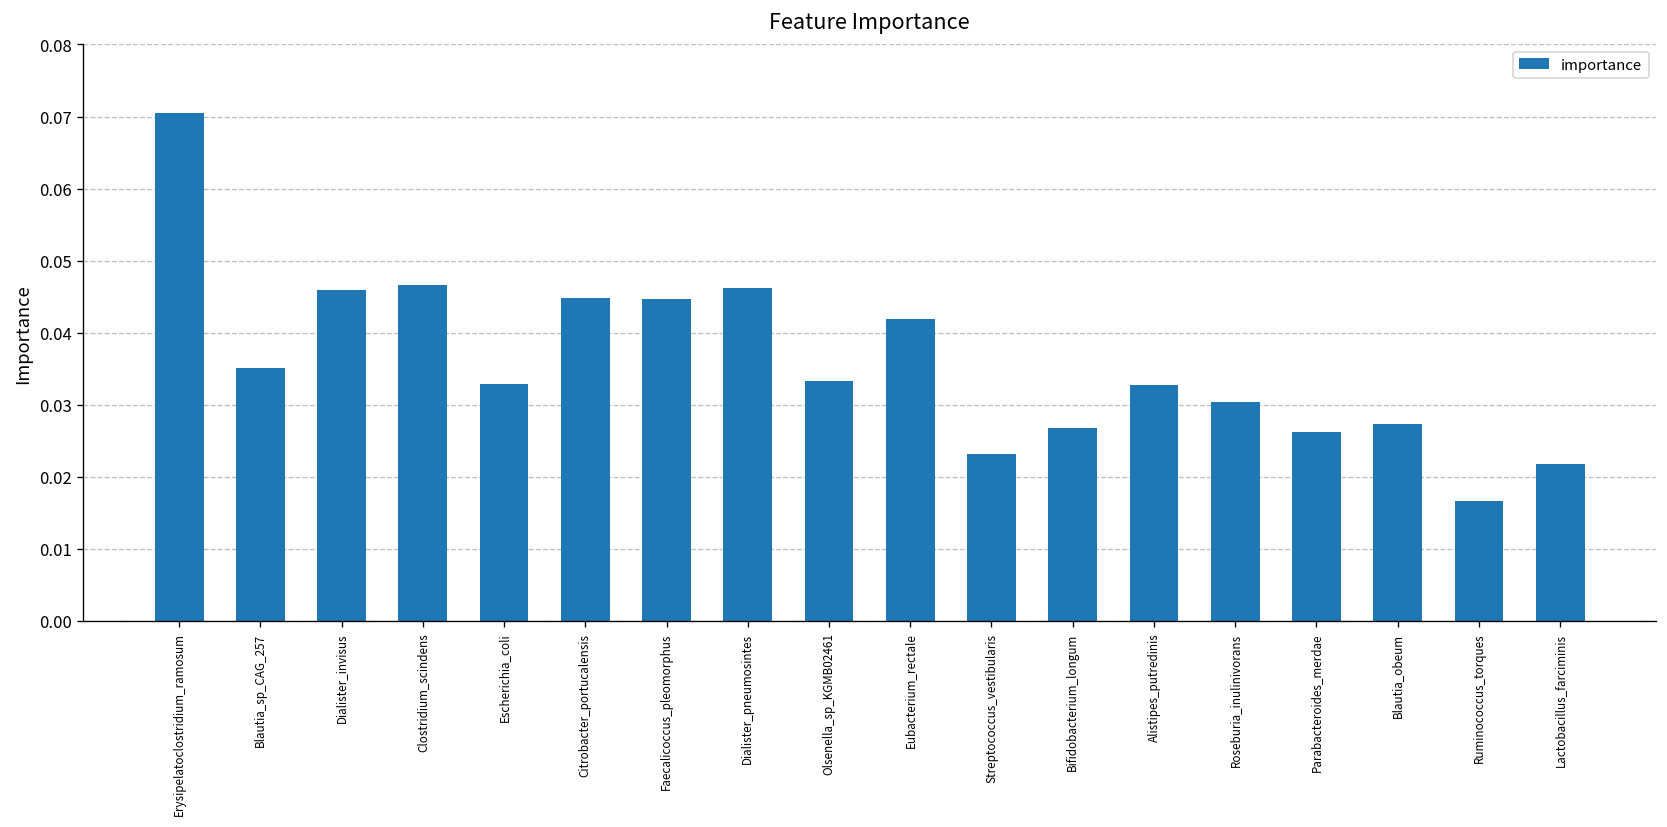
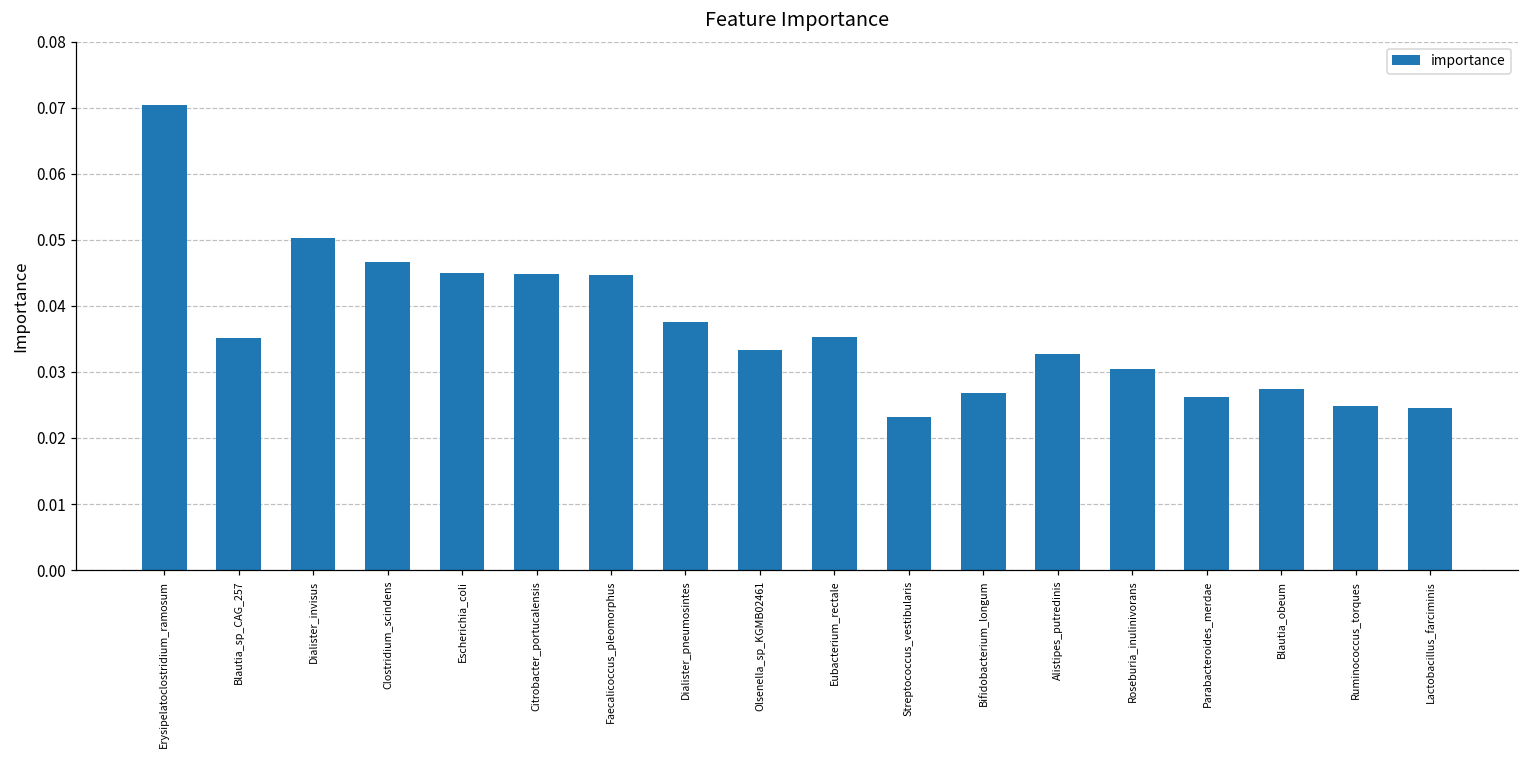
Dialister_invisus: 0.046 -> 0.050
Escherichia_coli: 0.033 -> 0.045
Dialister_pneumosintes: 0.046 -> 0.038
Eubacterium_rectale: 0.042 -> 0.035
Ruminococcus_torques: 0.017 -> 0.025
Lactobacillus_farciminis: 0.022 -> 0.025
